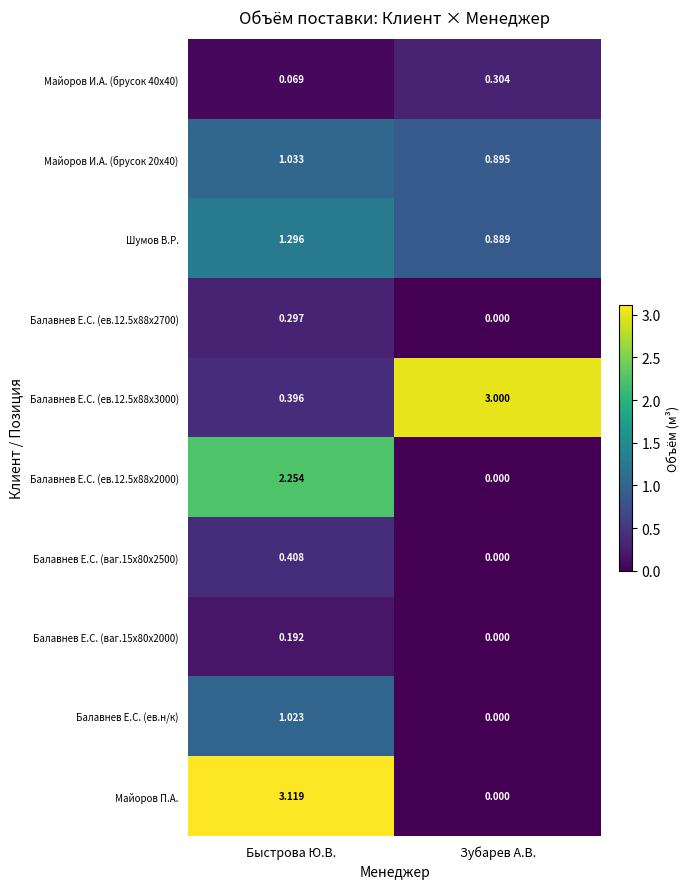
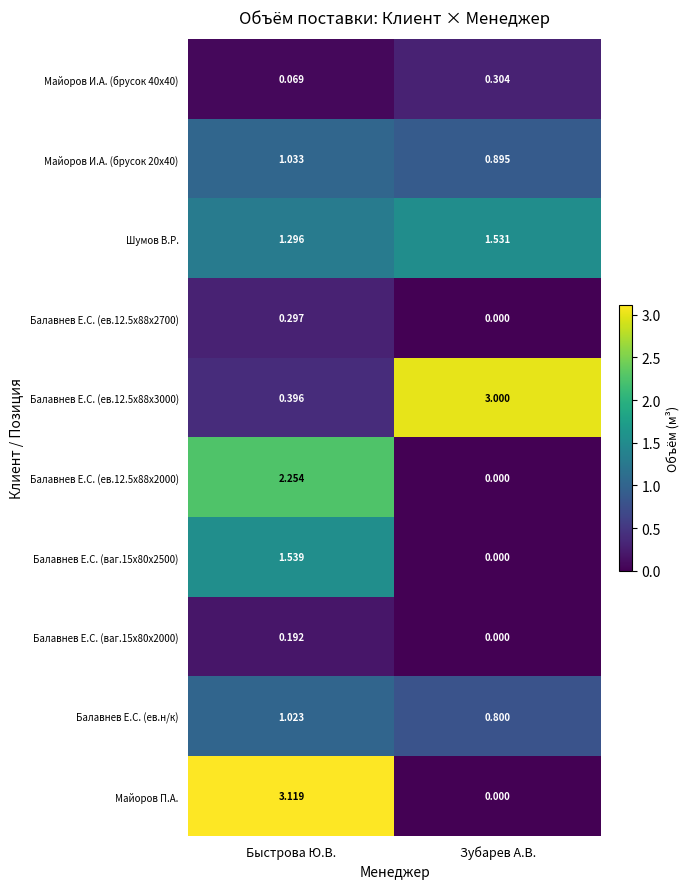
Шумов В.Р., Зубарев А.В.: 0.889 -> 1.531
Балавнев Е.С. (ваг.15x80x2500), Быстрова Ю.В.: 0.408 -> 1.539
Балавнев Е.С. (ев.н/к), Зубарев А.В.: 0.000 -> 0.800
